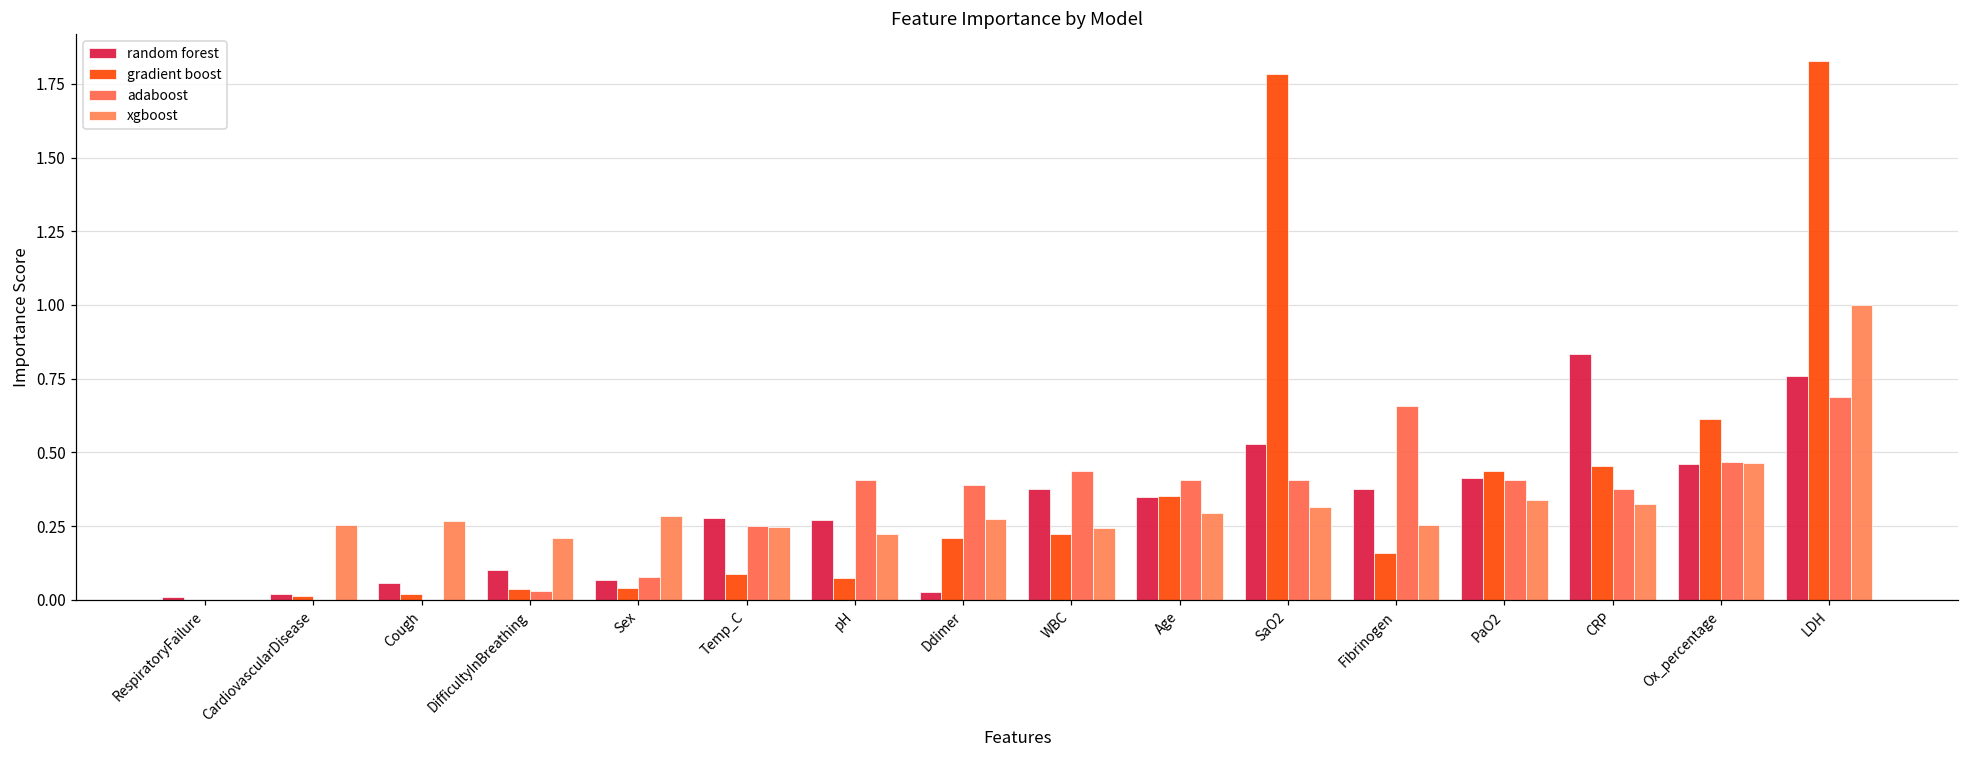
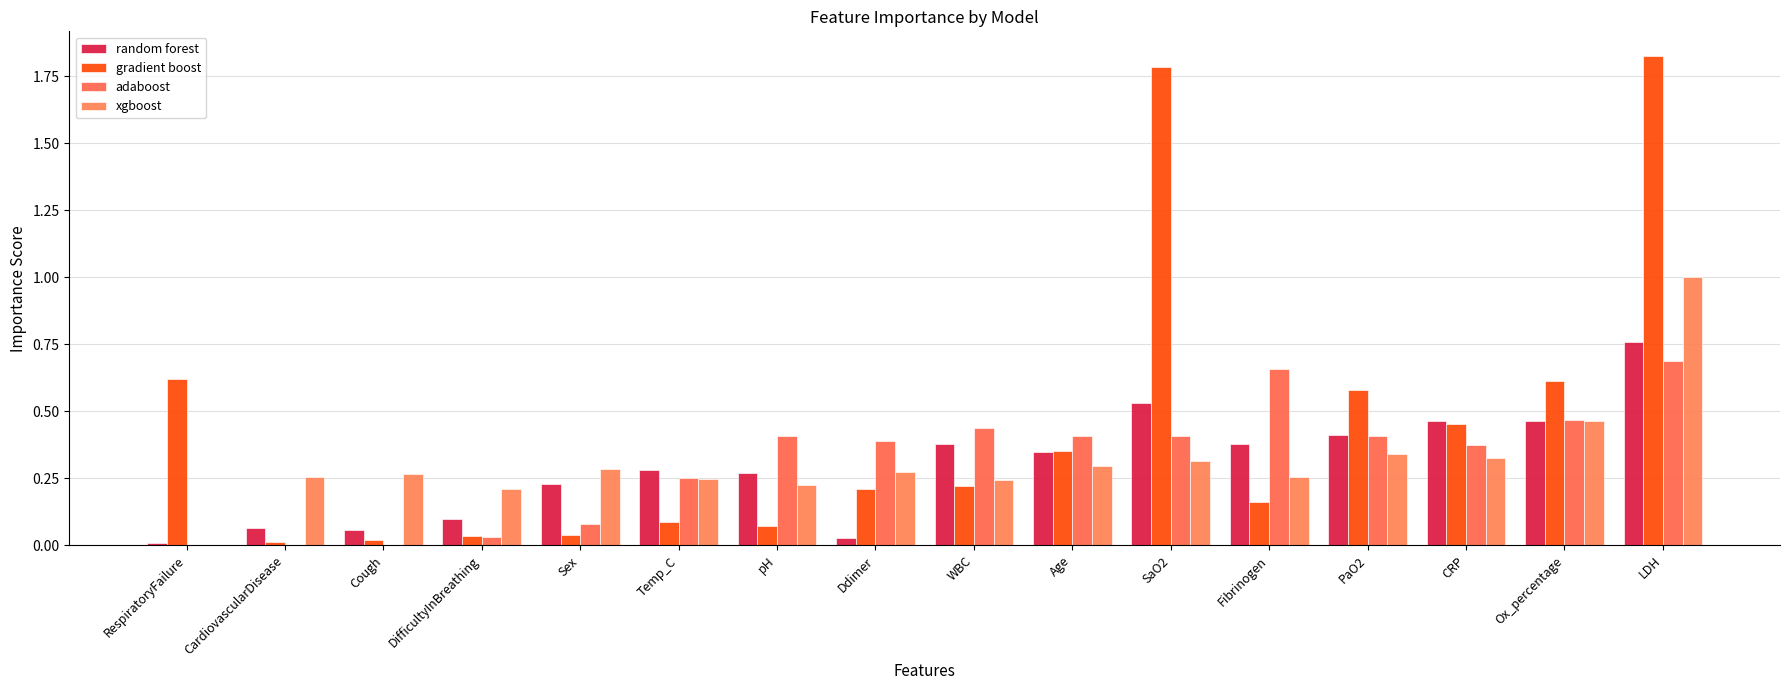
gradient boost, RespiratoryFailure: 0.00 -> 0.62
random forest, CardiovascularDisease: 0.02 -> 0.06
random forest, Sex: 0.07 -> 0.23
gradient boost, PaO2: 0.44 -> 0.58
random forest, CRP: 0.83 -> 0.46
